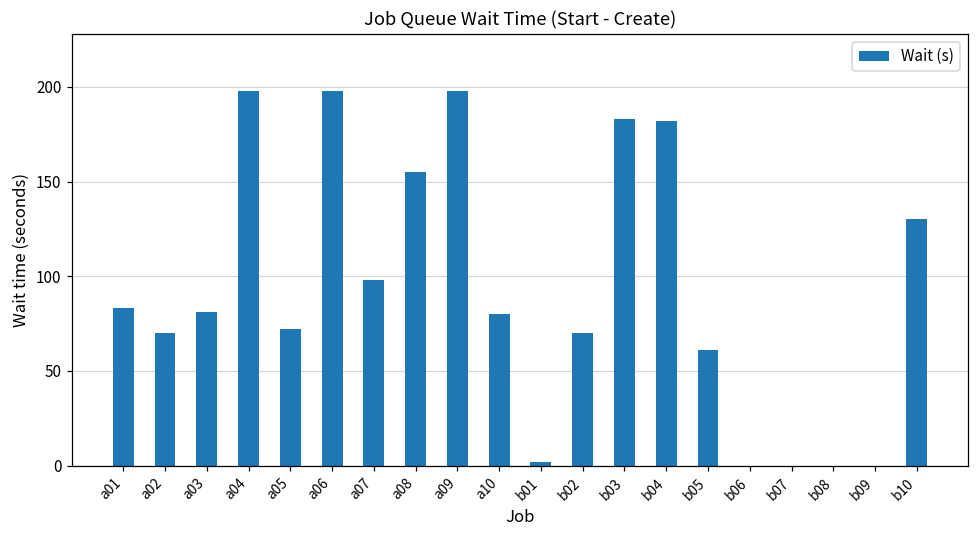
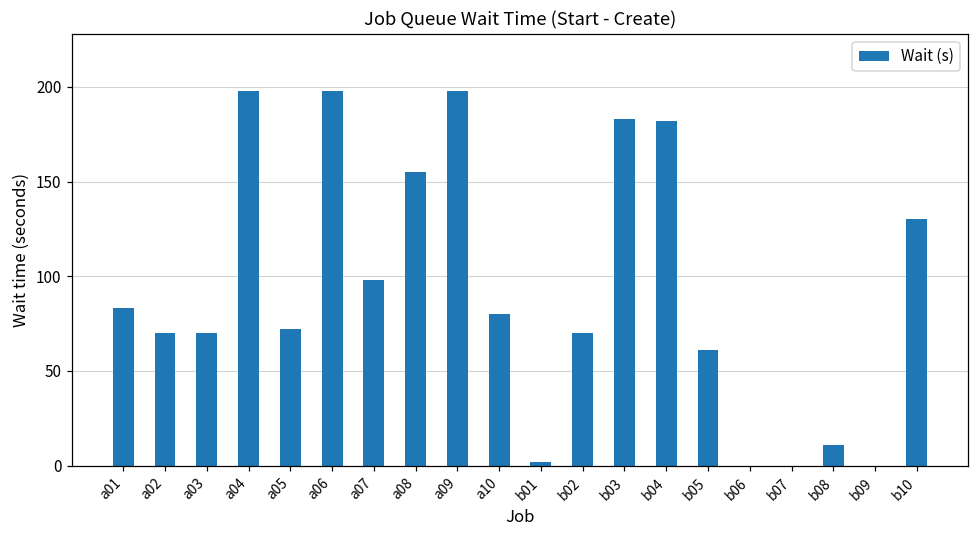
a03: 81 -> 70
b08: 0 -> 11
